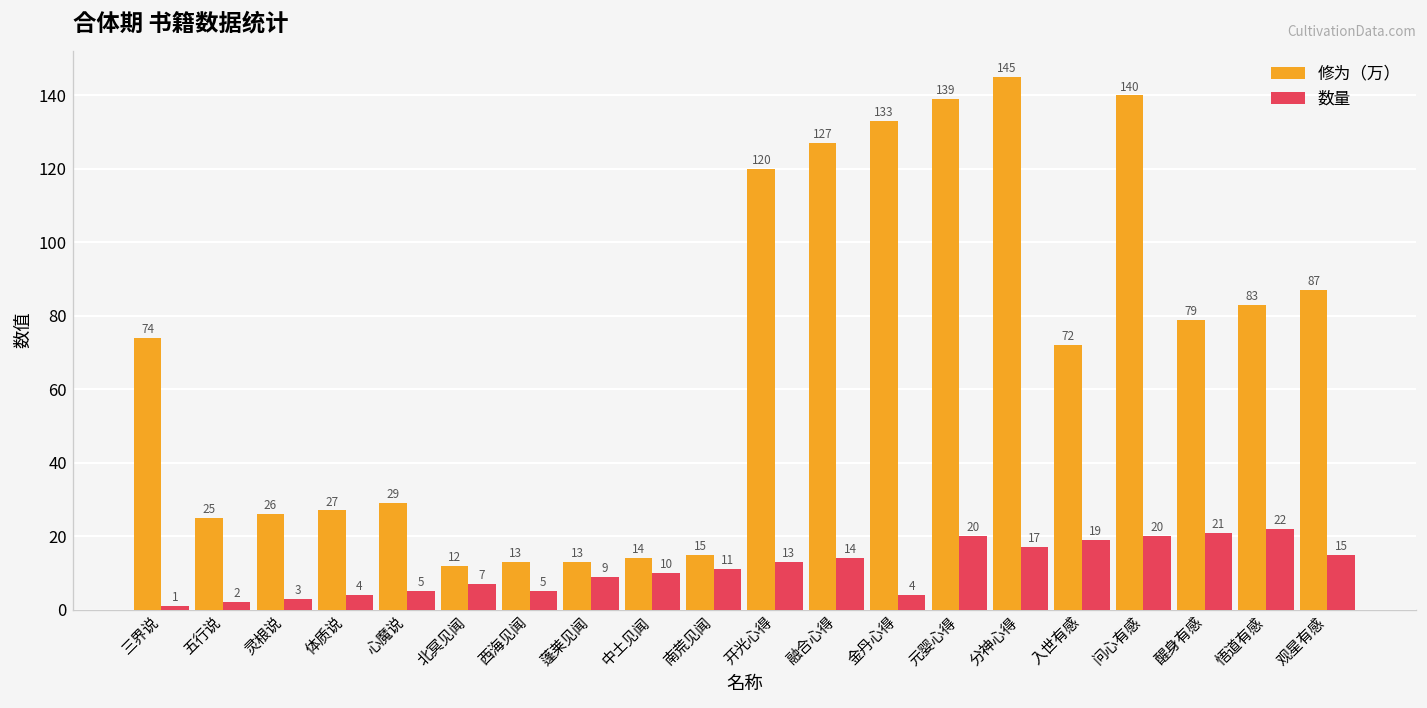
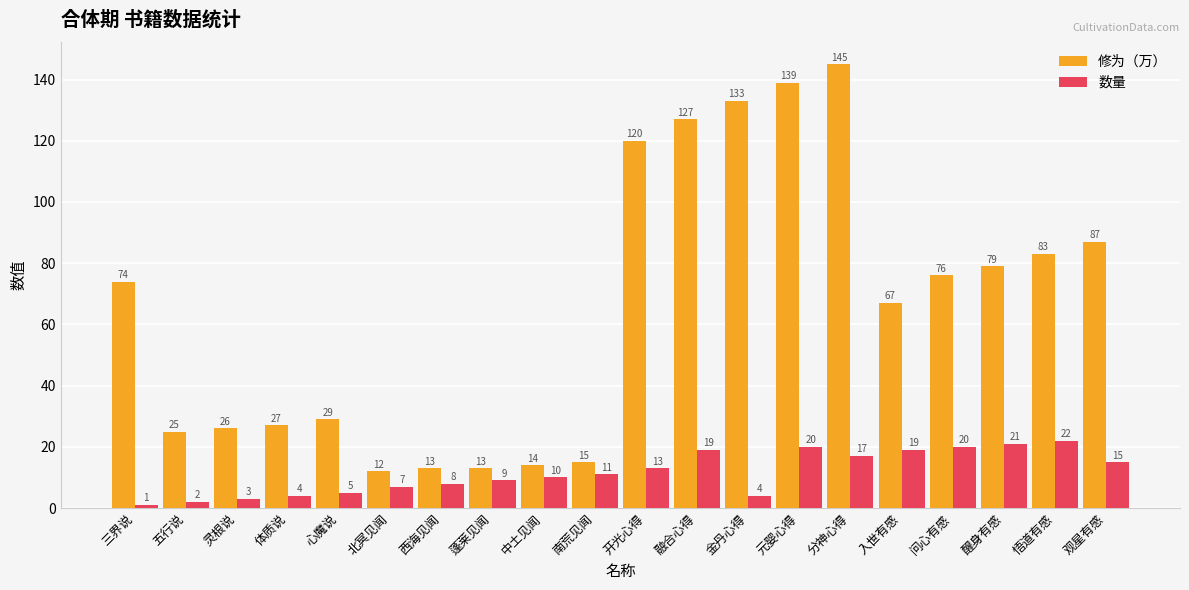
数量, 西海见闻: 5 -> 8
数量, 融合心得: 14 -> 19
修为（万）, 入世有感: 72 -> 67
修为（万）, 问心有感: 140 -> 76
